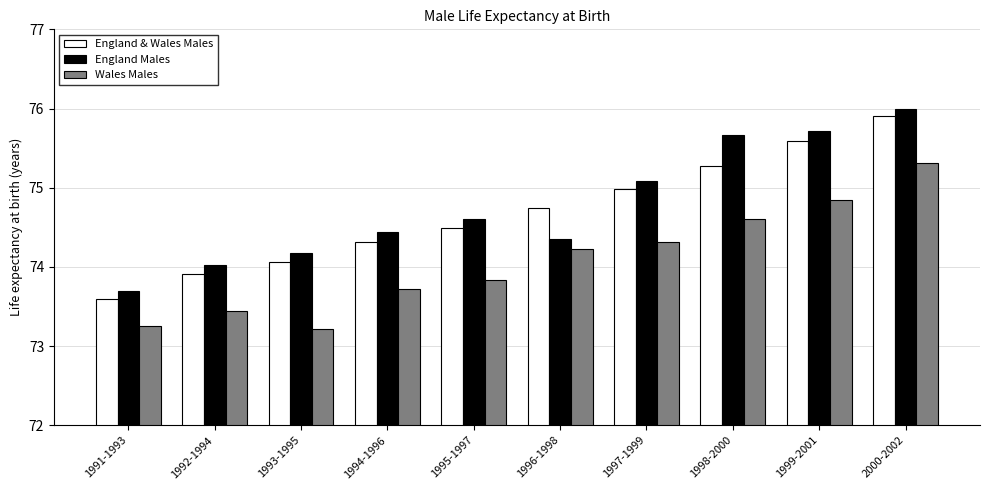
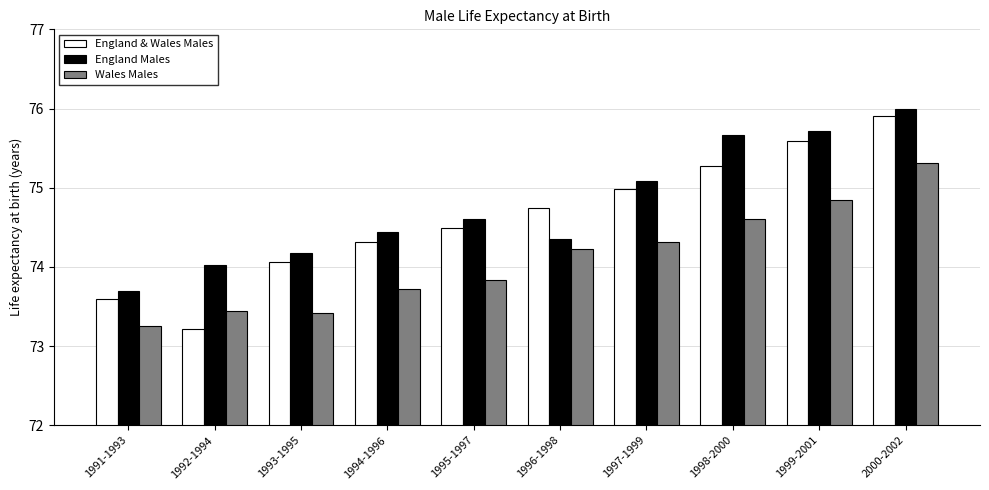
England & Wales Males, 1992-1994: 73.9 -> 73.2
Wales Males, 1993-1995: 73.2 -> 73.4
